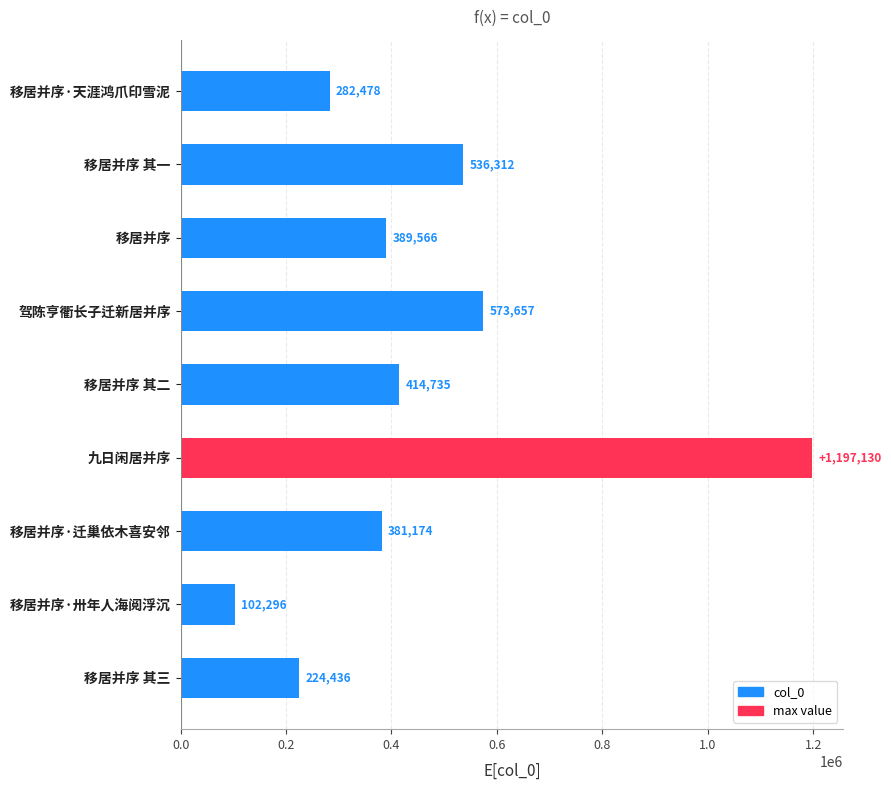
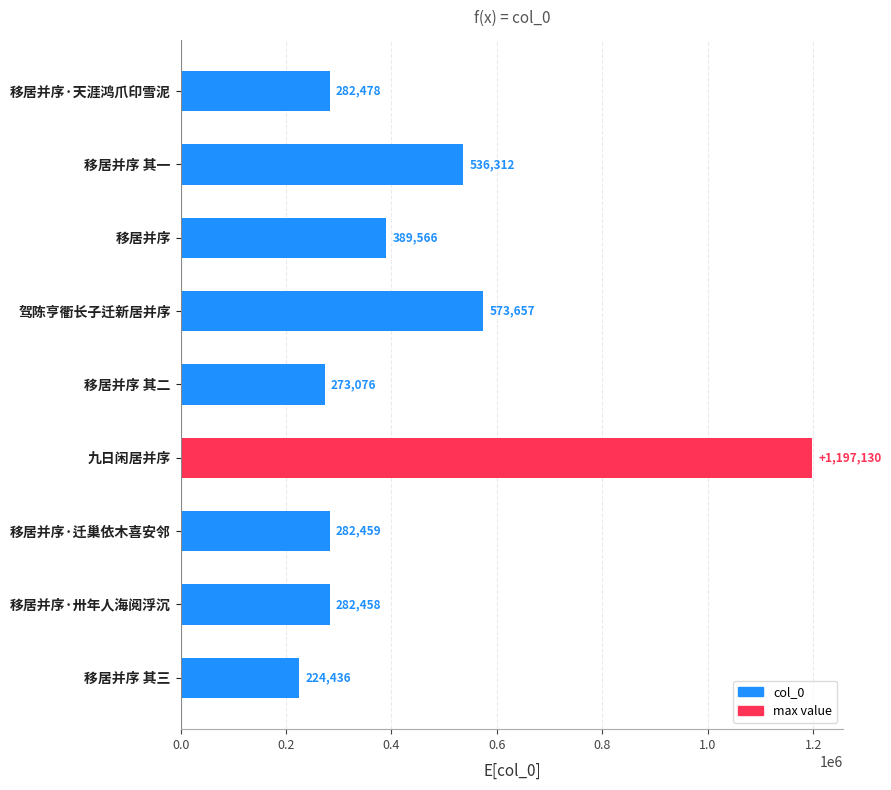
移居并序 其二: 414,735 -> 273,076
移居并序·迁巢依木喜安邻: 381,174 -> 282,459
移居并序·卅年人海阅浮沉: 102,296 -> 282,458
